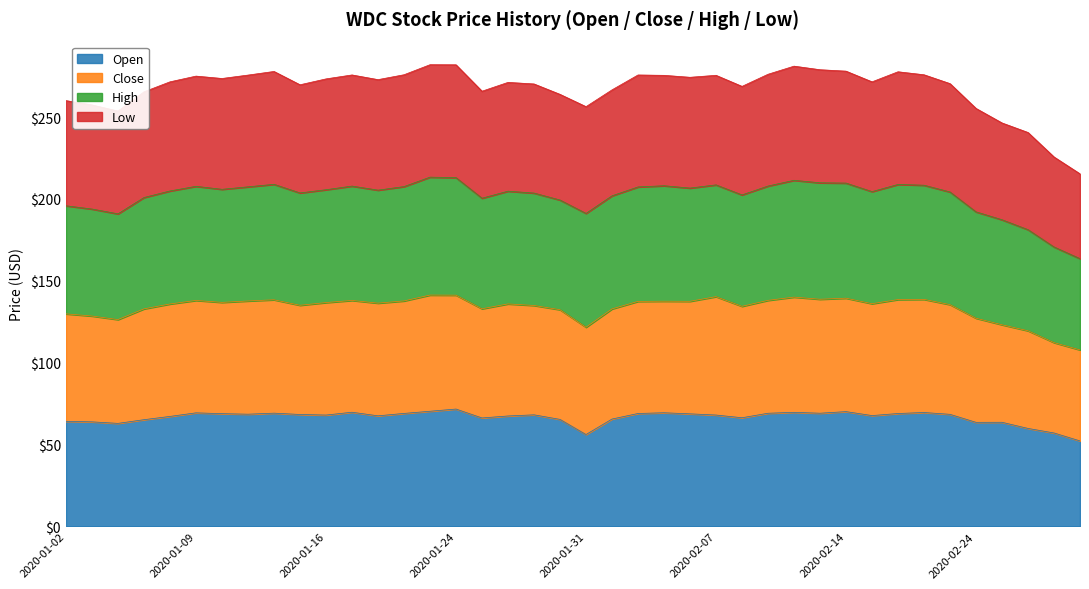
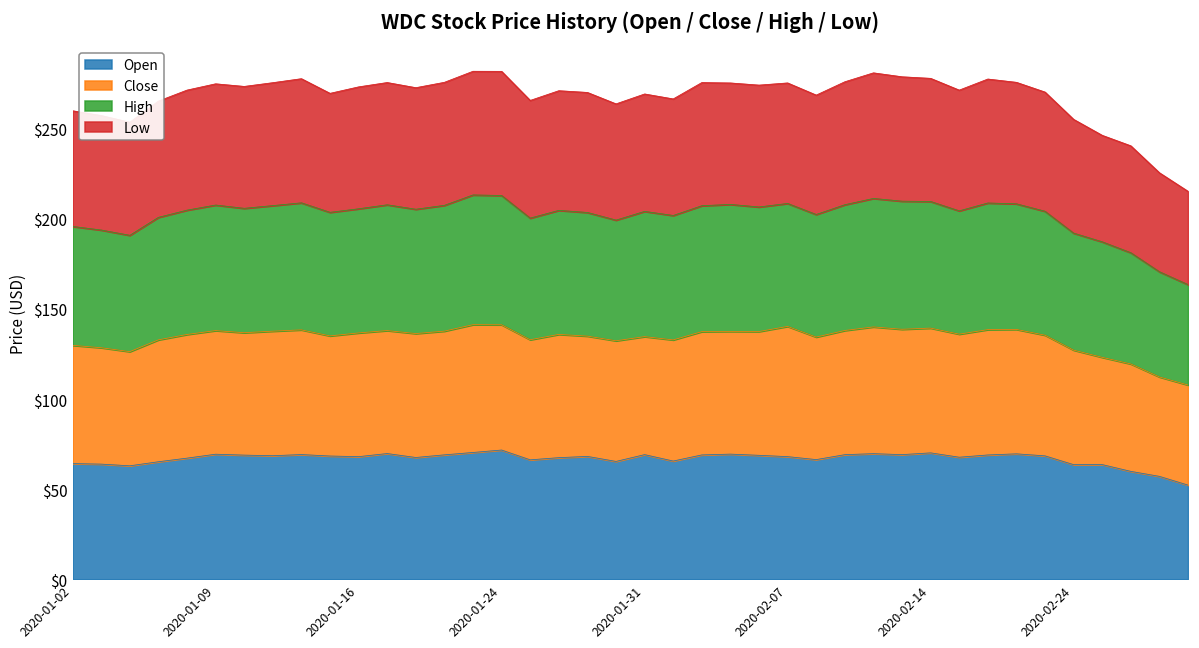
Open, 2020-01-31: $56 -> $69
